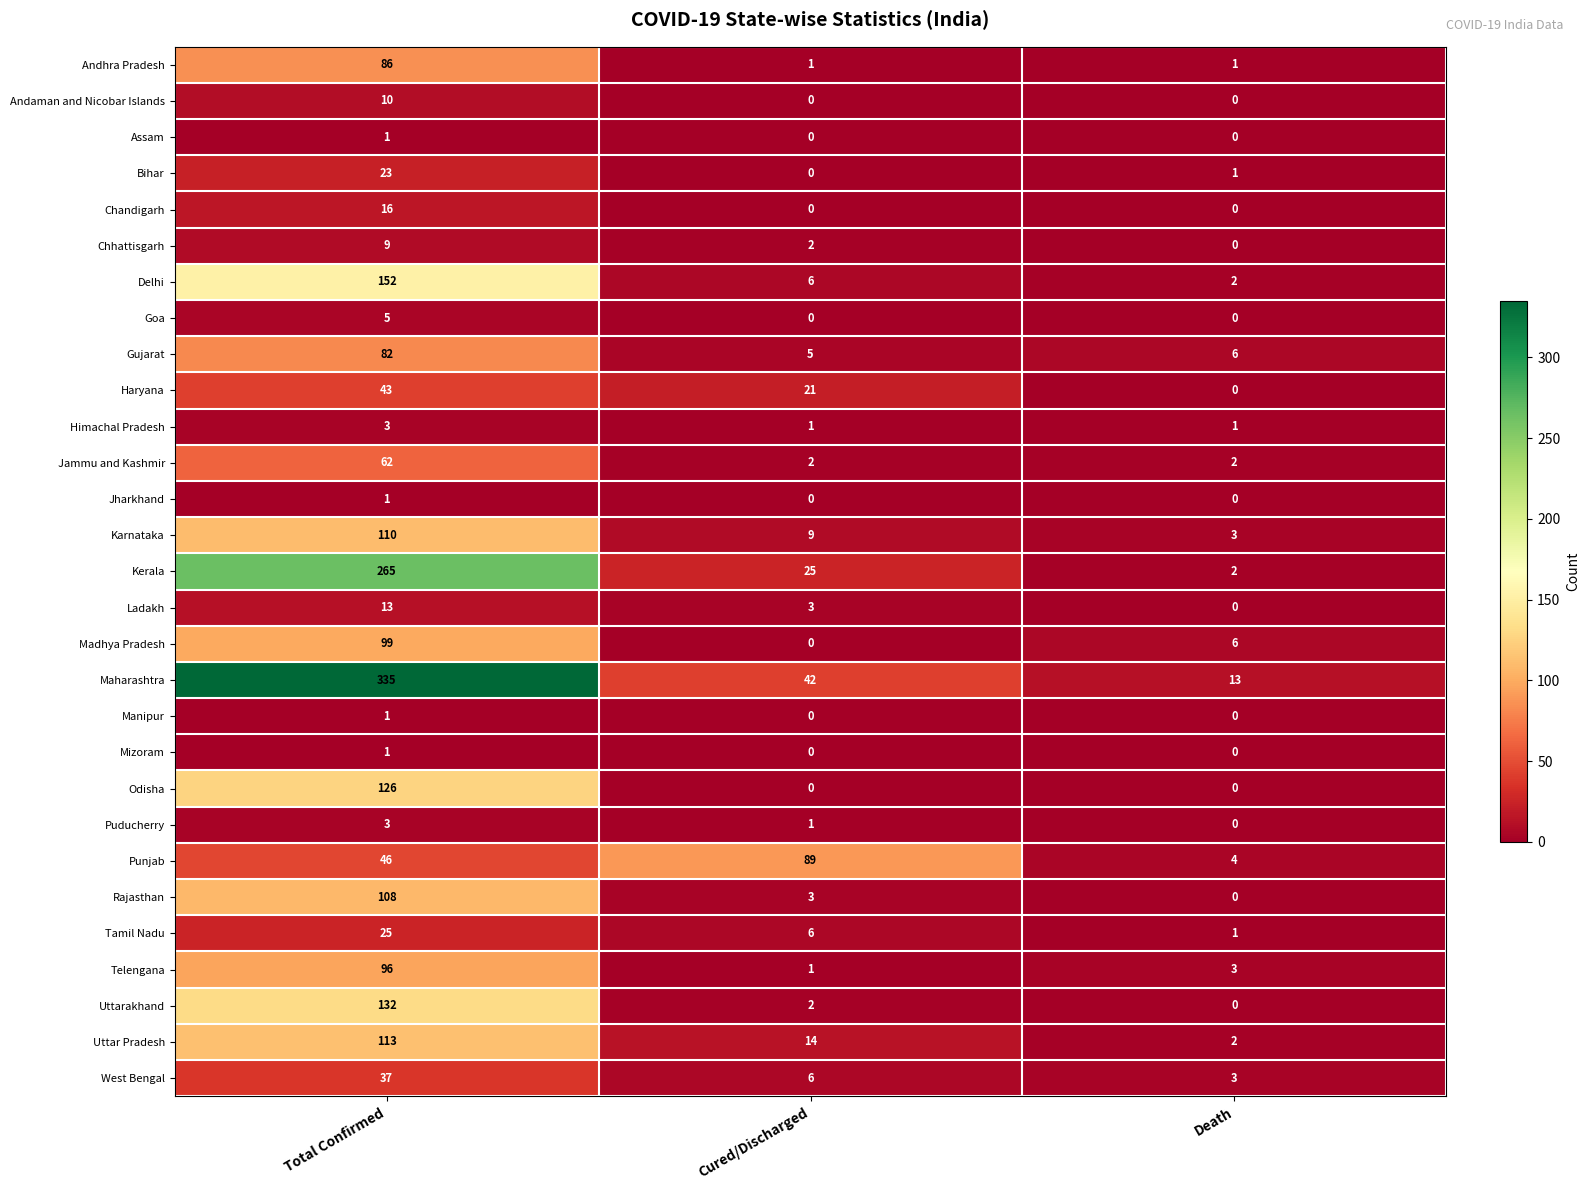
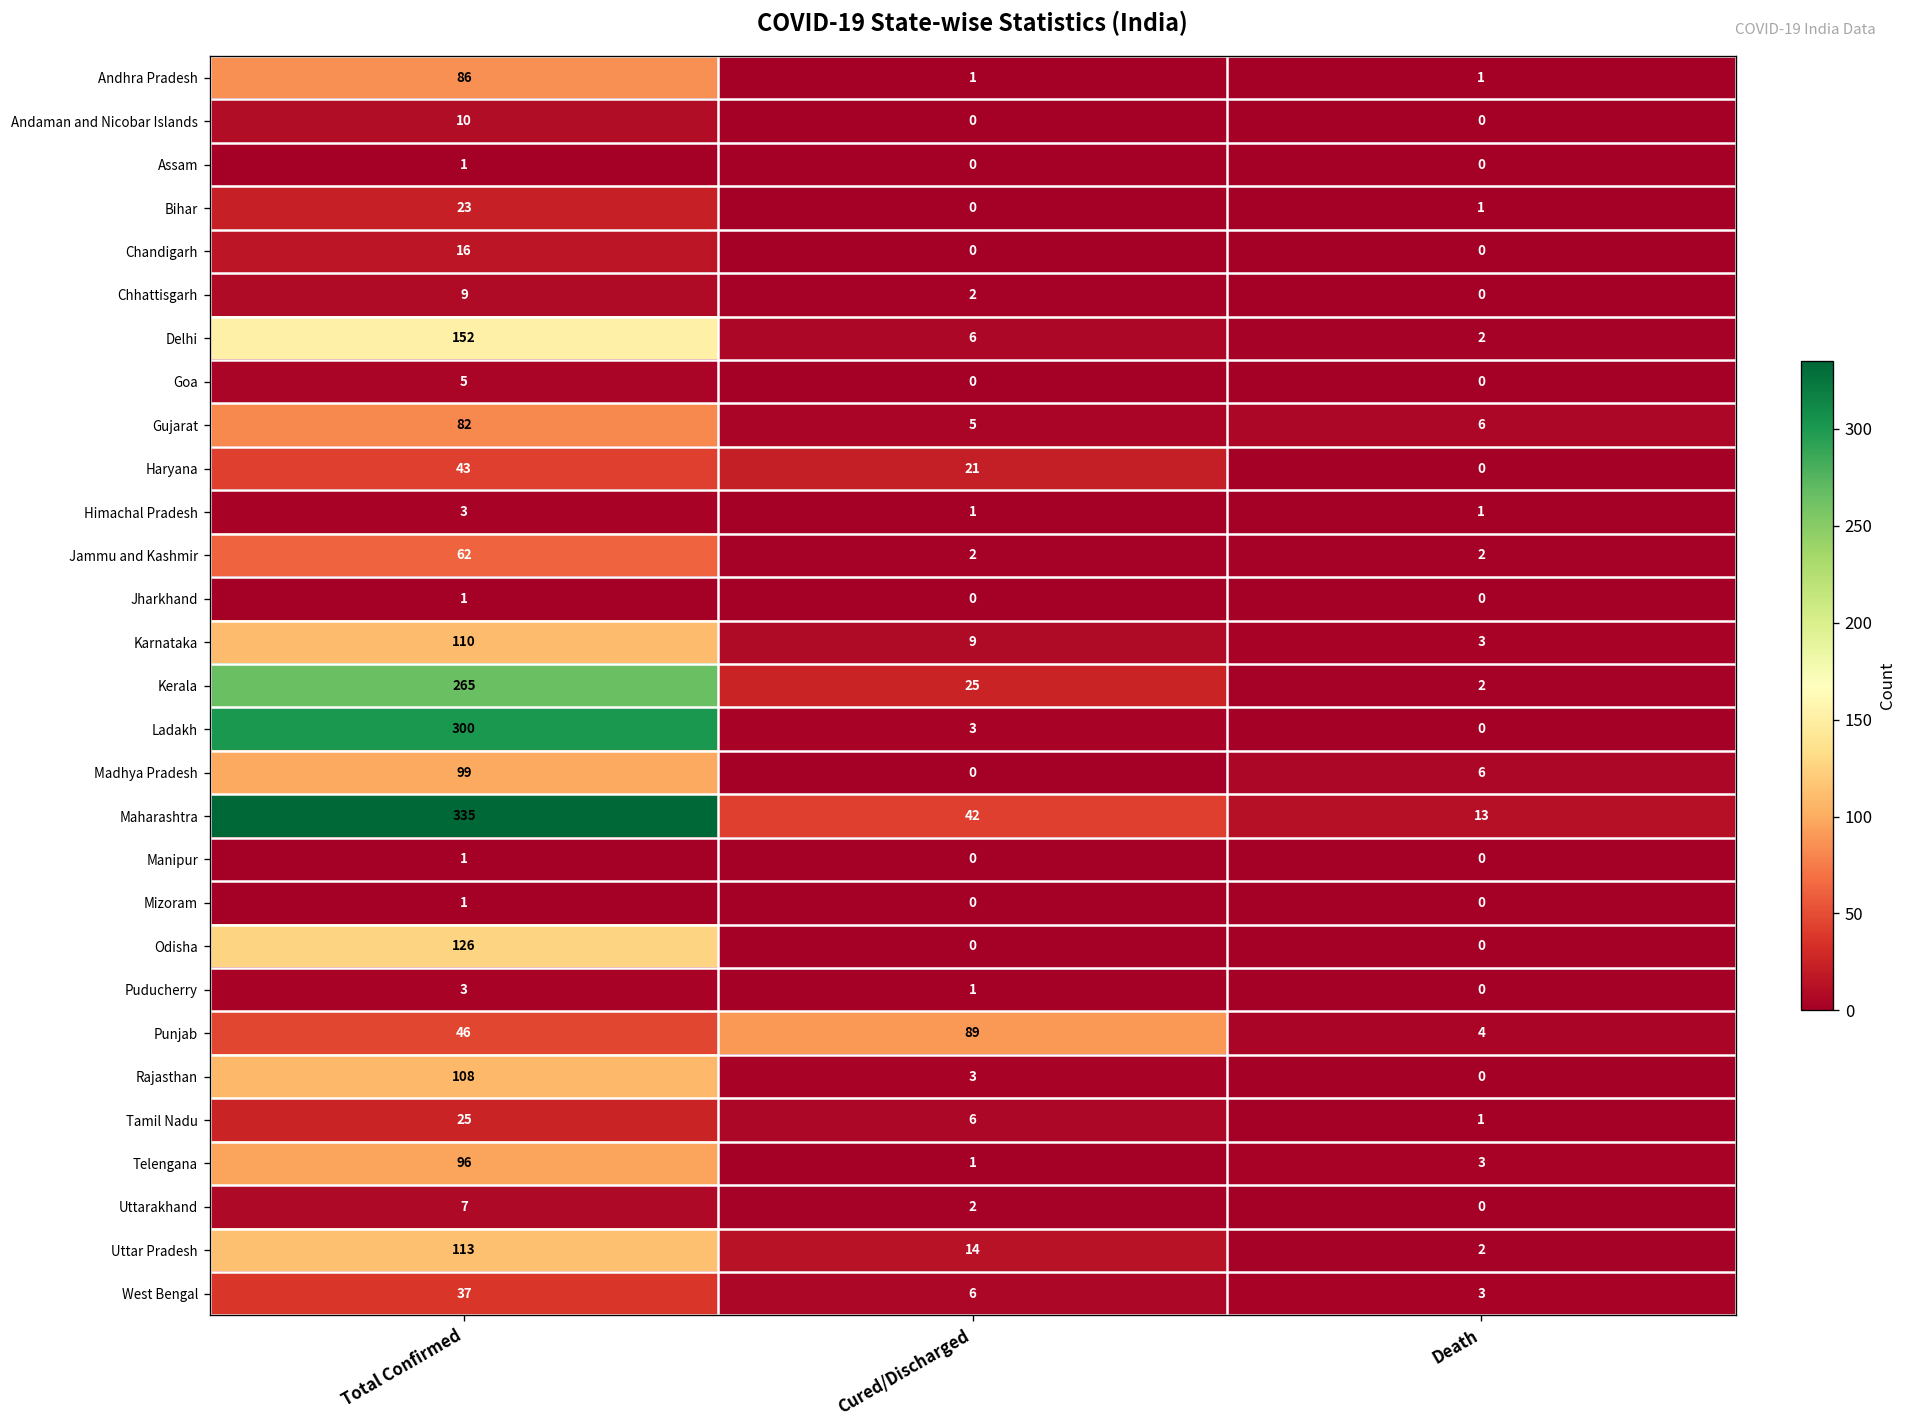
Ladakh, Total Confirmed: 13 -> 300
Uttarakhand, Total Confirmed: 132 -> 7
